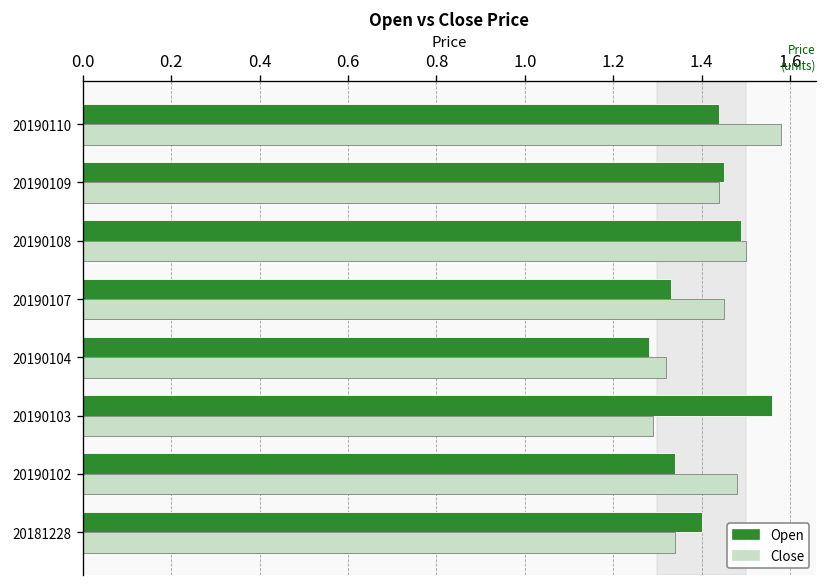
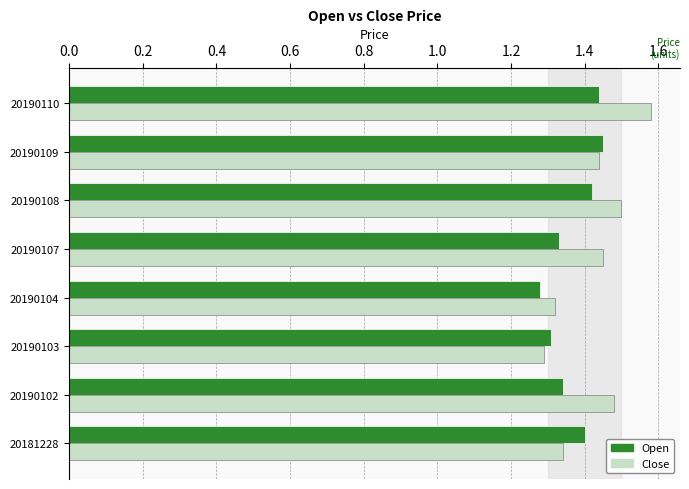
Open, 20190108: 1.49 -> 1.42
Open, 20190103: 1.56 -> 1.31
